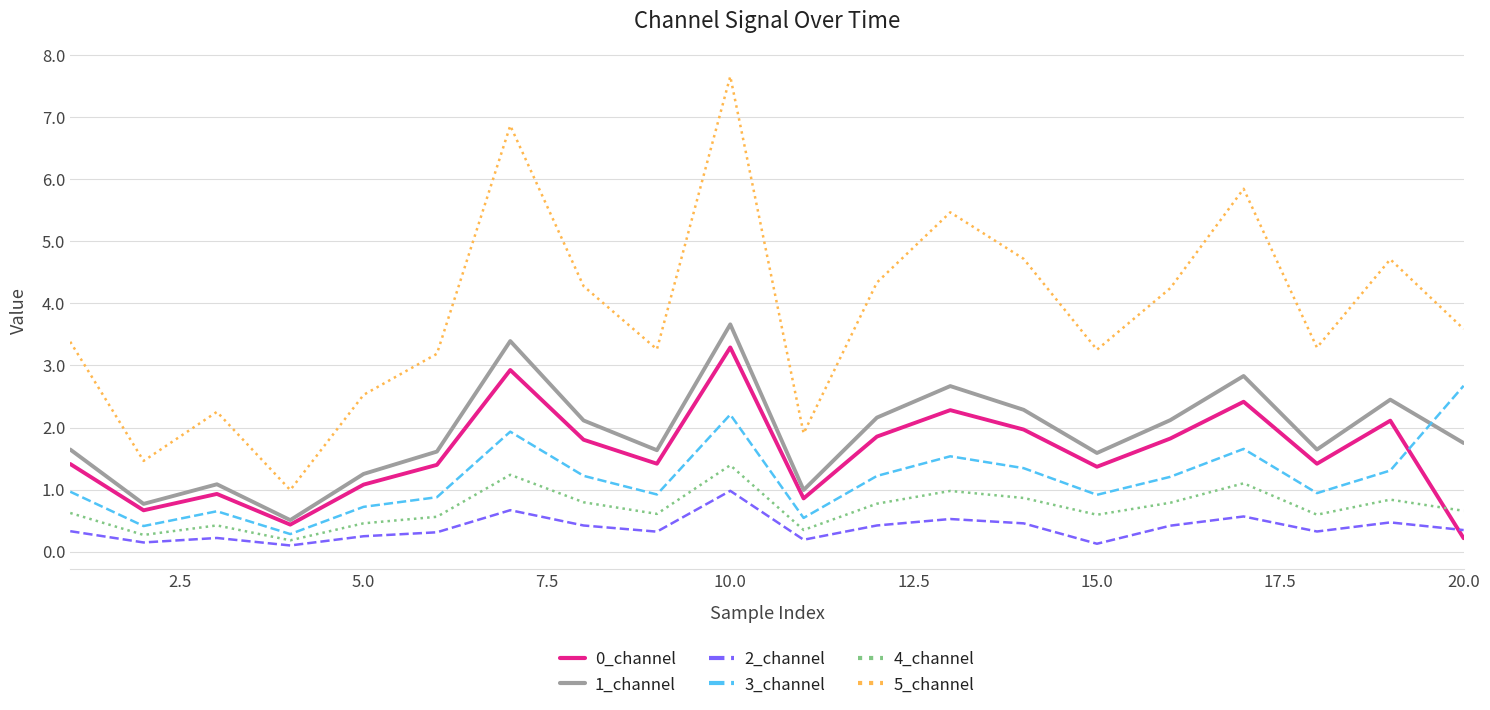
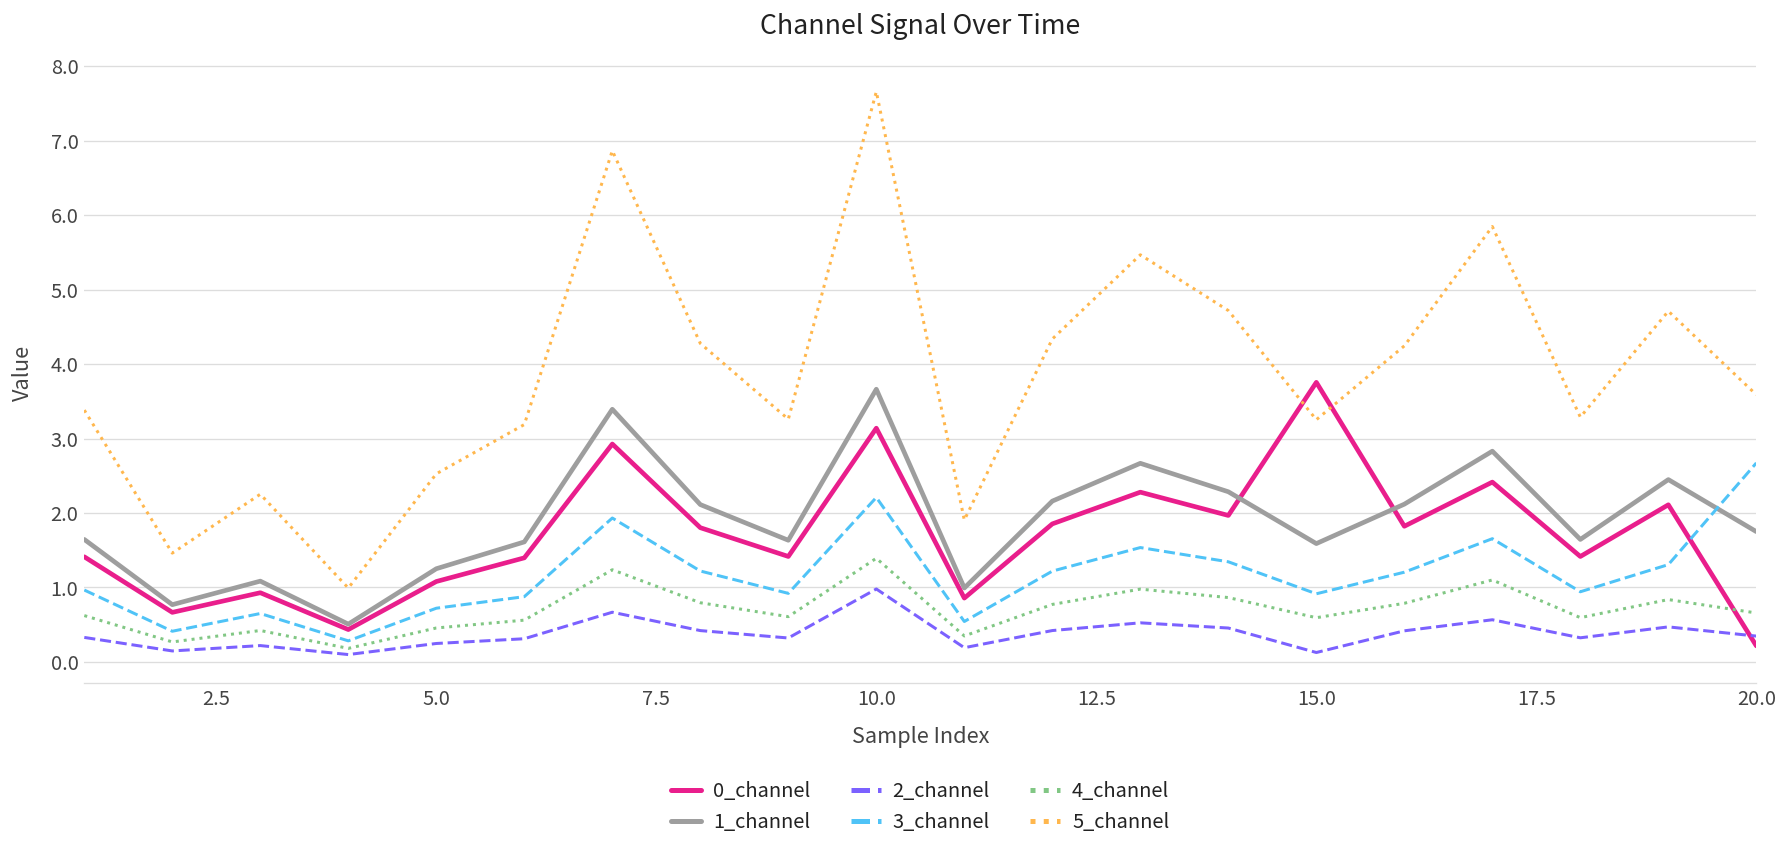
0_channel, 10.0: 3.3 -> 3.1
0_channel, 15.0: 1.4 -> 3.8
